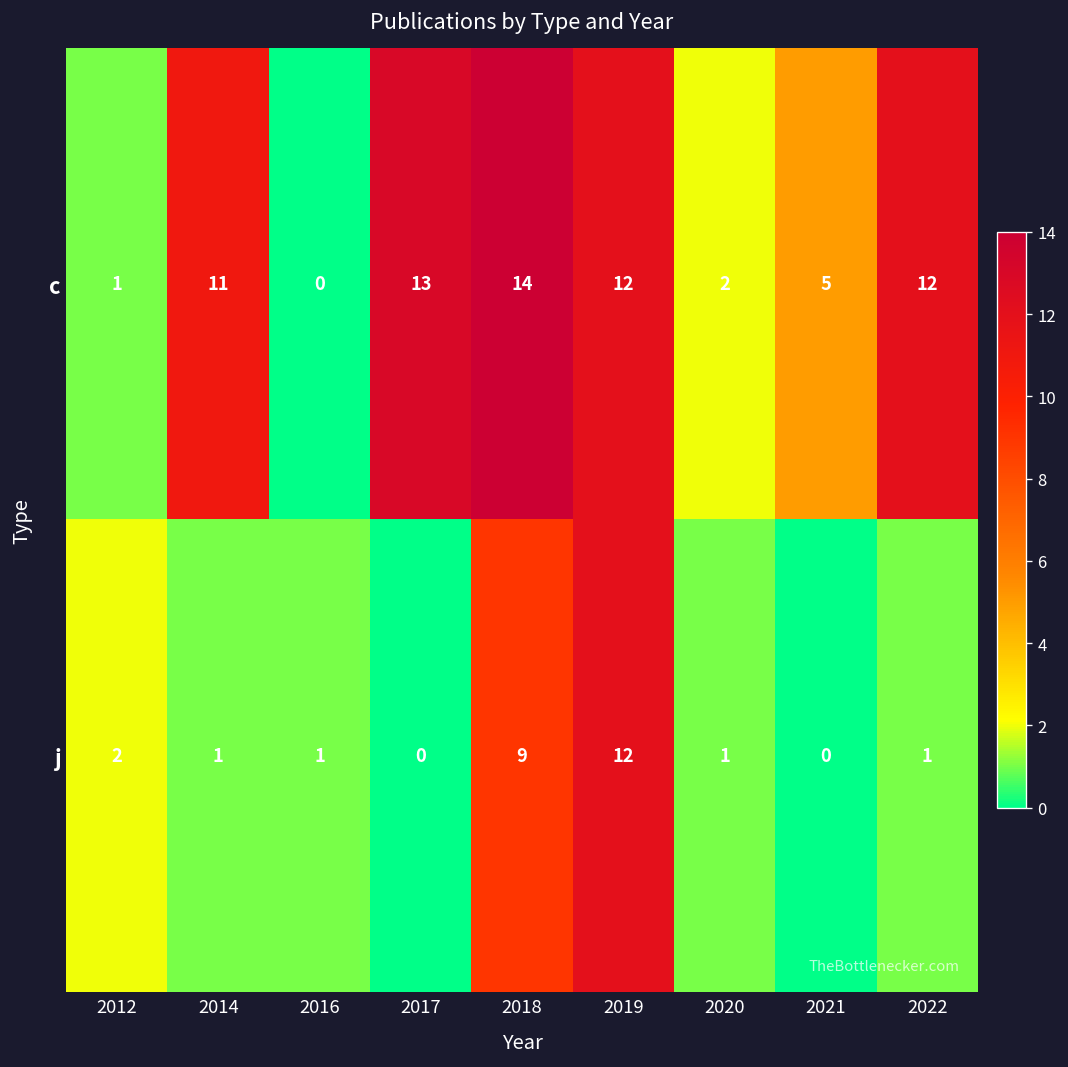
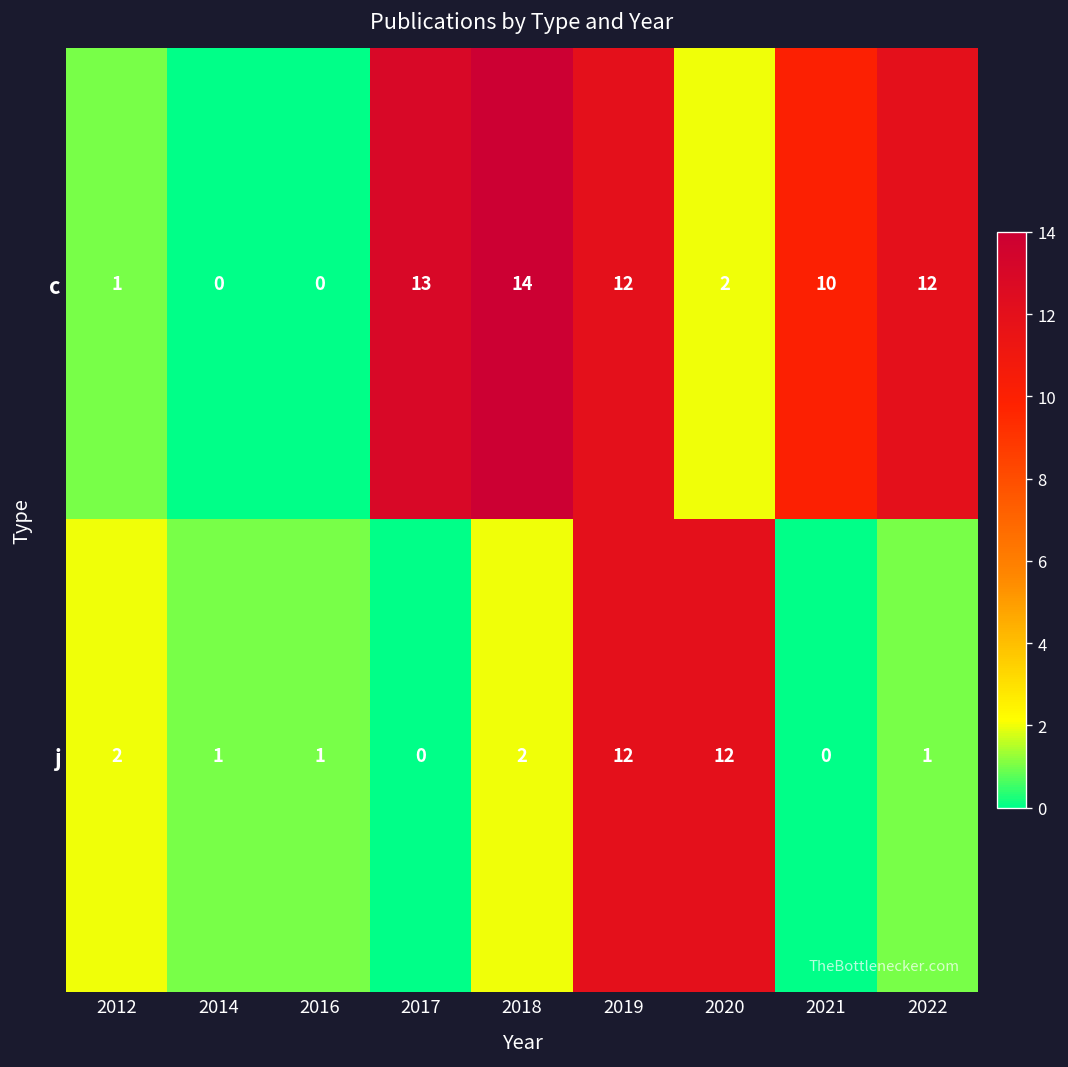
c, 2014: 11 -> 0
c, 2021: 5 -> 10
j, 2018: 9 -> 2
j, 2020: 1 -> 12
